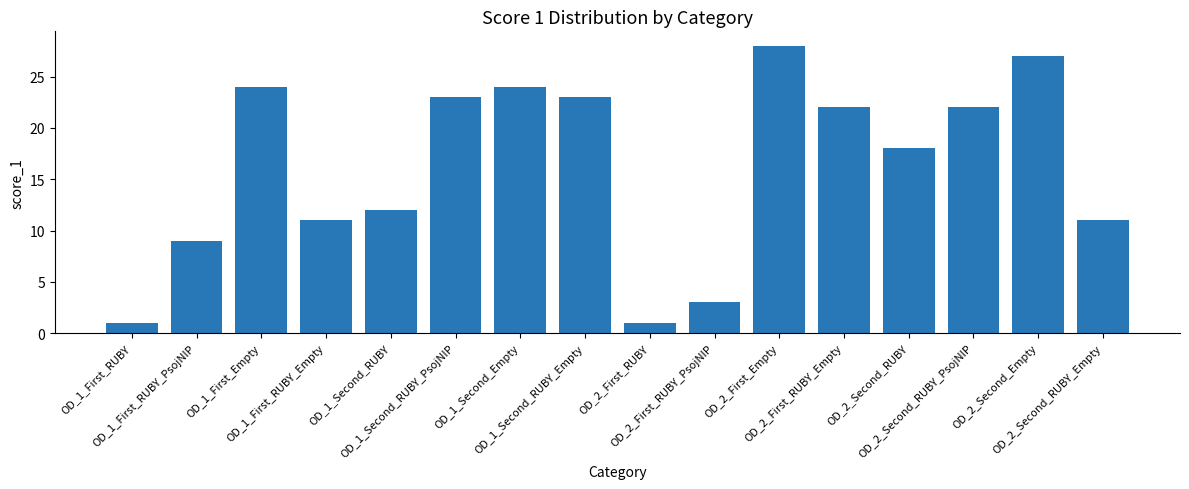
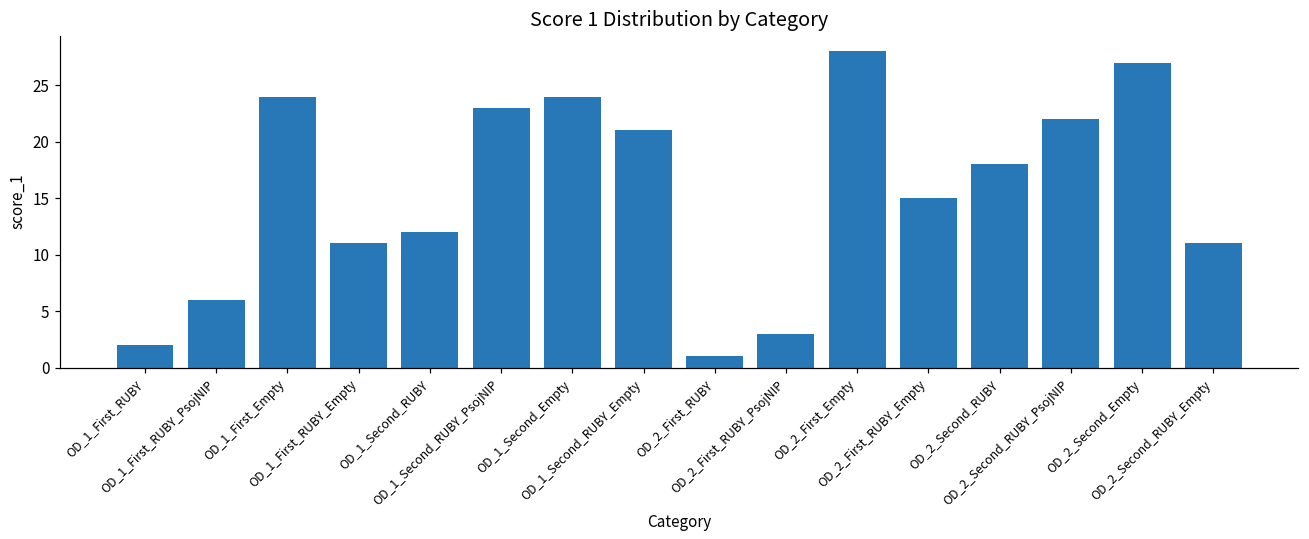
OD_1_First_RUBY: 1 -> 2
OD_1_First_RUBY_PsojNIP: 9 -> 6
OD_1_Second_RUBY_Empty: 23 -> 21
OD_2_First_RUBY_Empty: 22 -> 15
